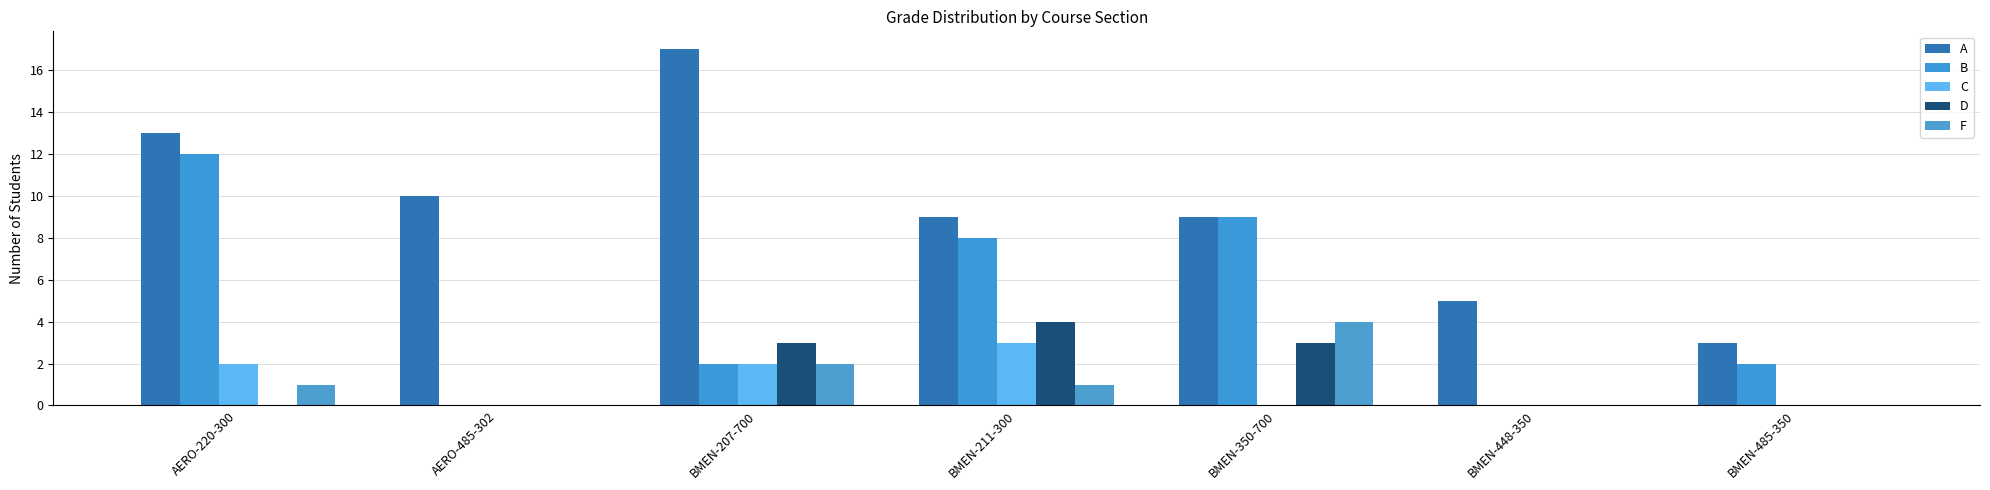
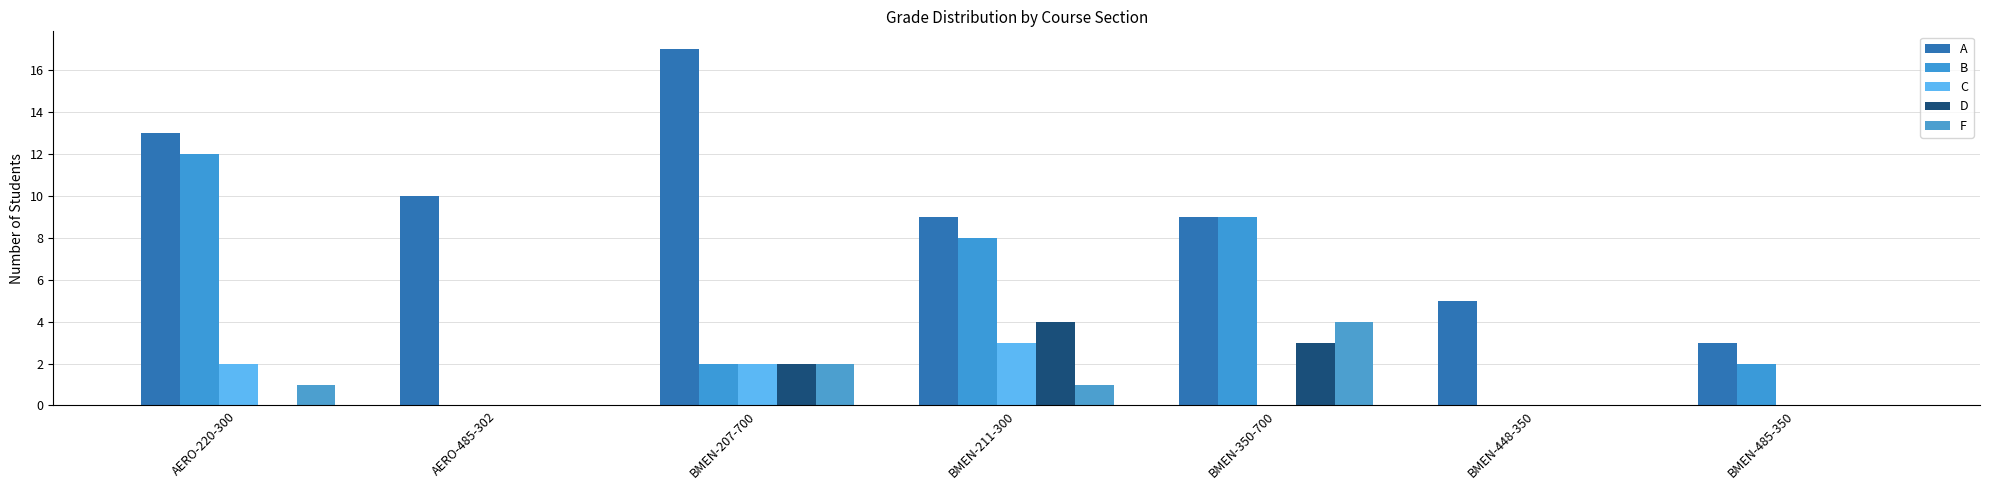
D, BMEN-207-700: 3 -> 2
